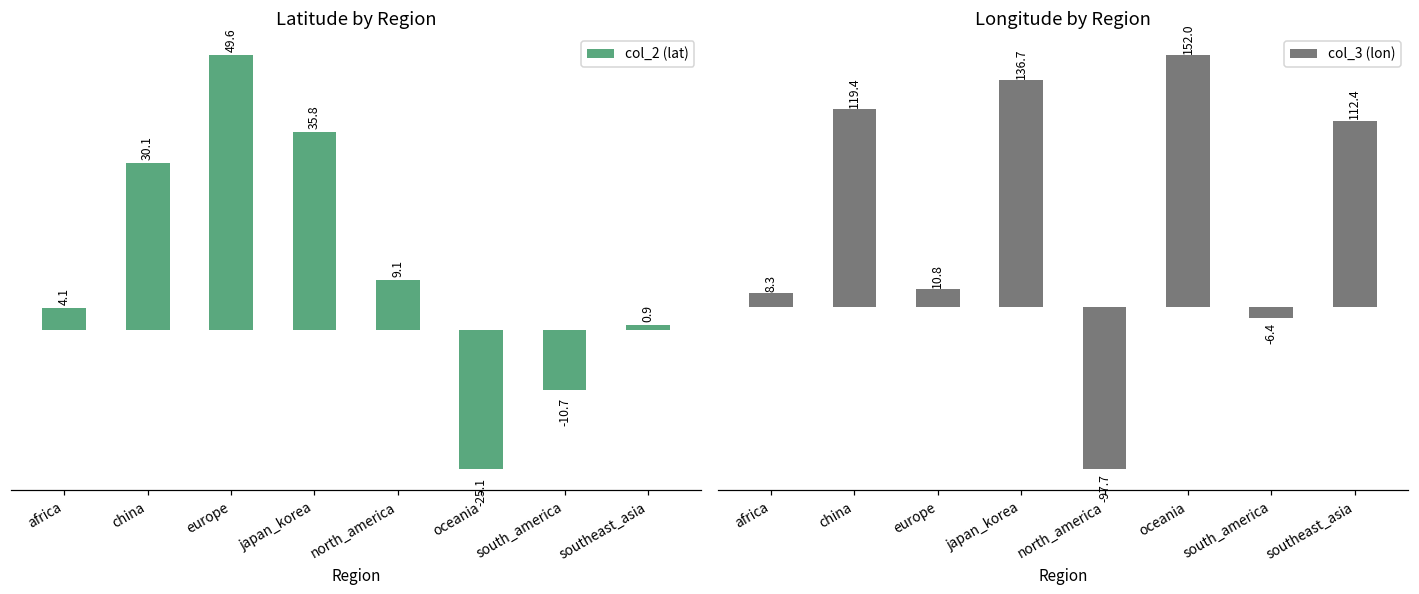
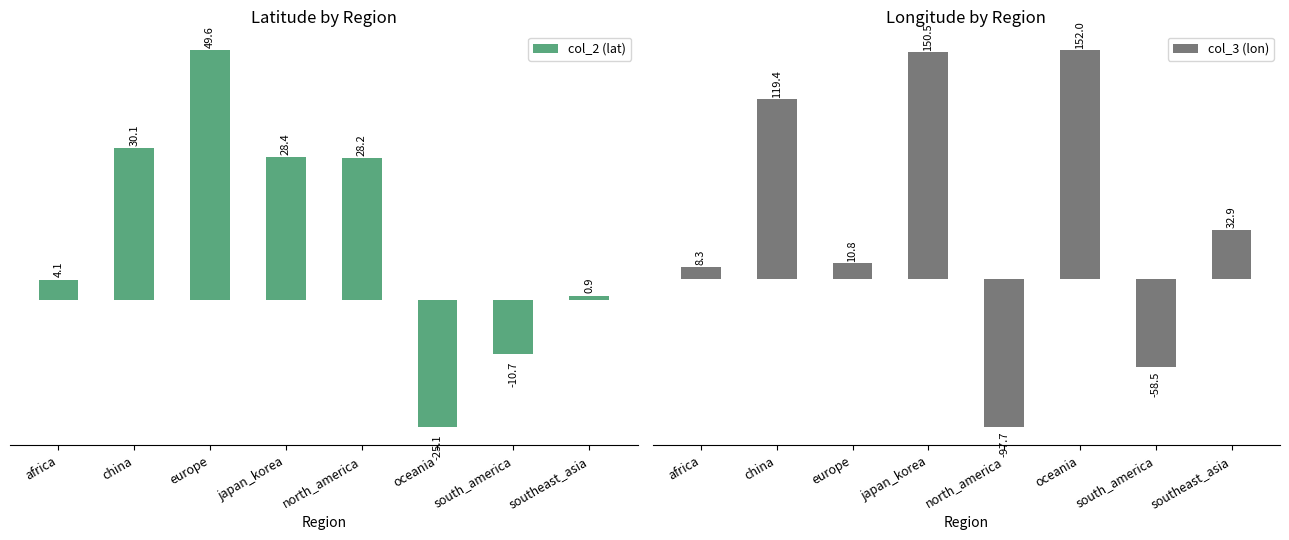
Latitude by Region, japan_korea: 35.8 -> 28.4
Latitude by Region, north_america: 9.1 -> 28.2
Longitude by Region, japan_korea: 136.7 -> 150.5
Longitude by Region, south_america: -6.4 -> -58.5
Longitude by Region, southeast_asia: 112.4 -> 32.9
